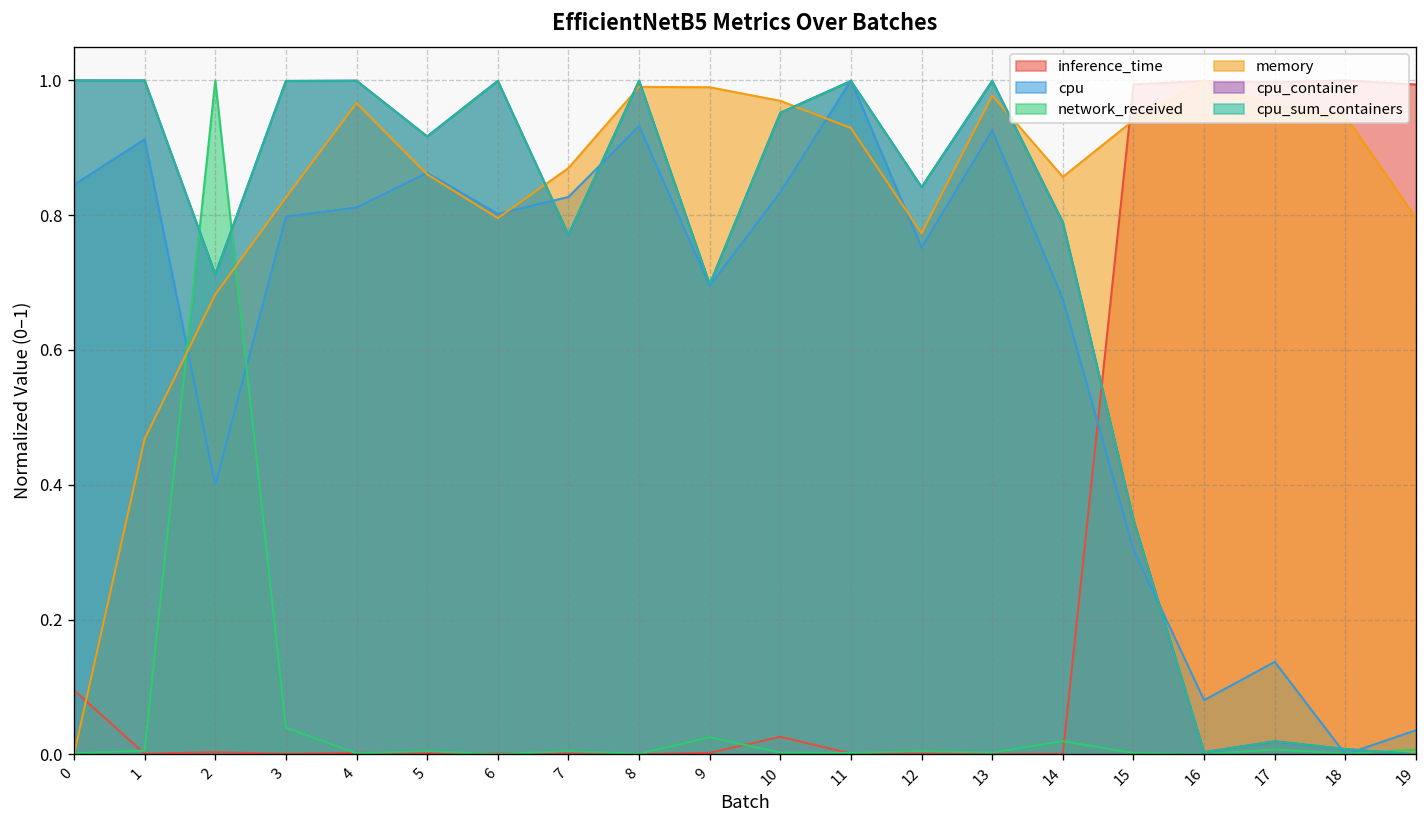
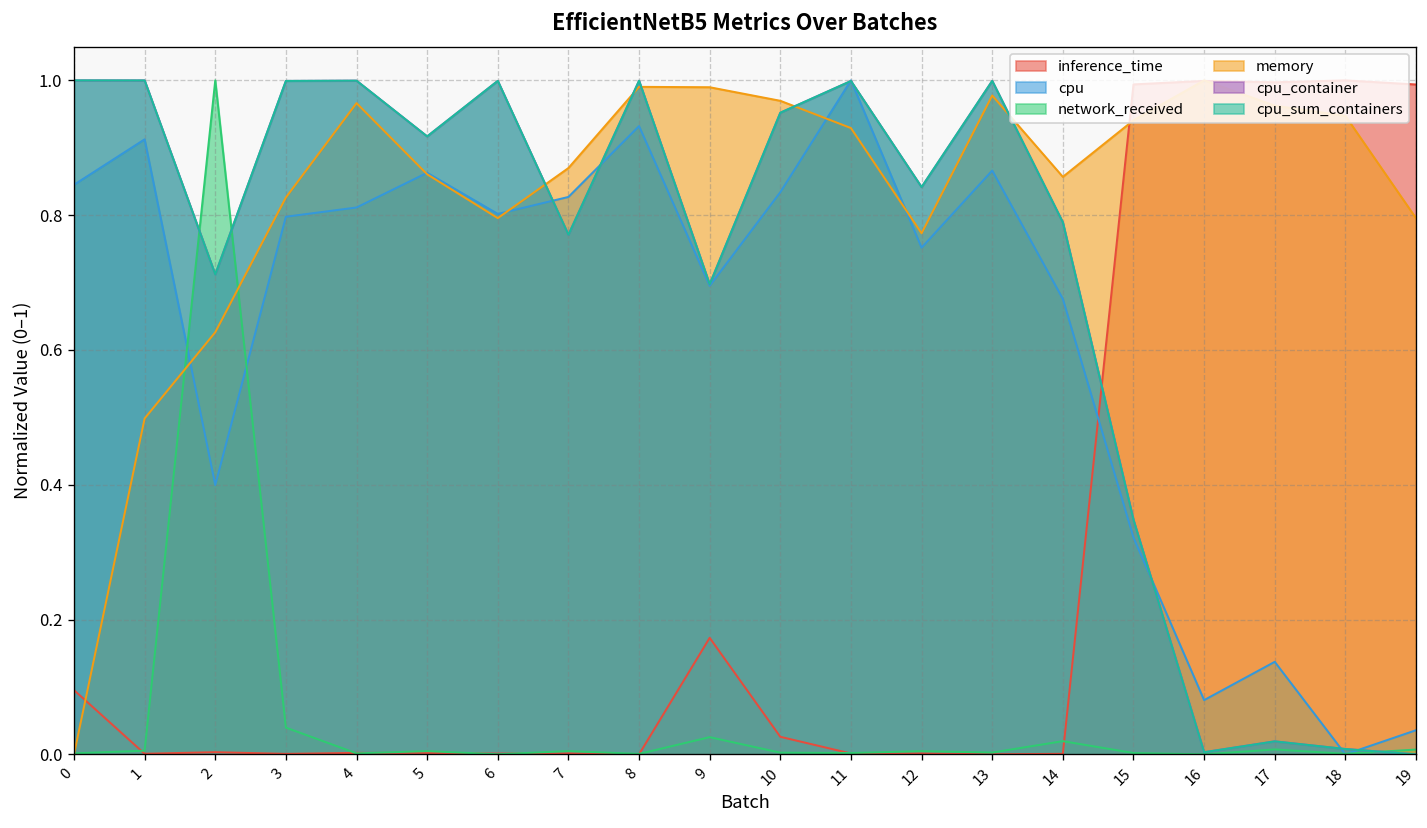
memory, 1: 0.47 -> 0.50
memory, 2: 0.68 -> 0.63
inference_time, 9: 0.00 -> 0.17
cpu, 13: 0.93 -> 0.87
cpu, 15: 0.30 -> 0.32
